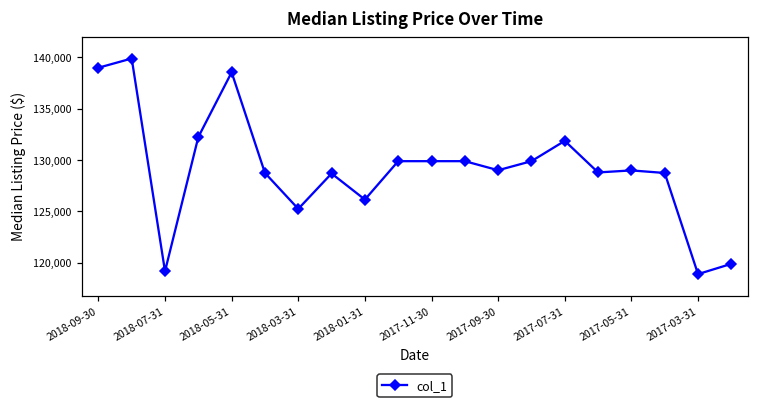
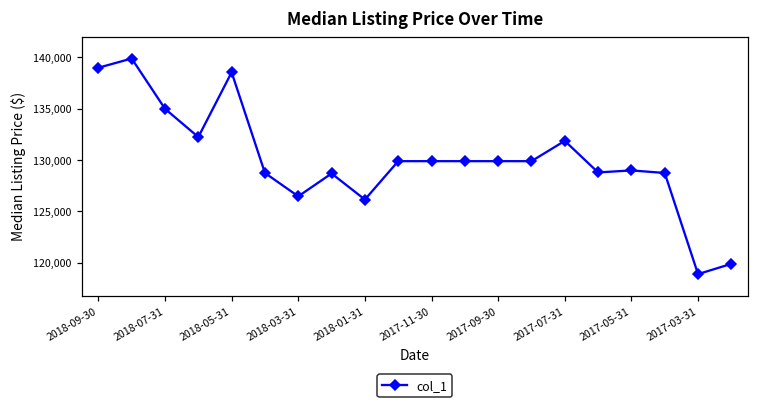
2018-07-31: 119,000 -> 135,000
2018-03-31: 125,000 -> 126,000
2017-09-30: 129,000 -> 130,000
